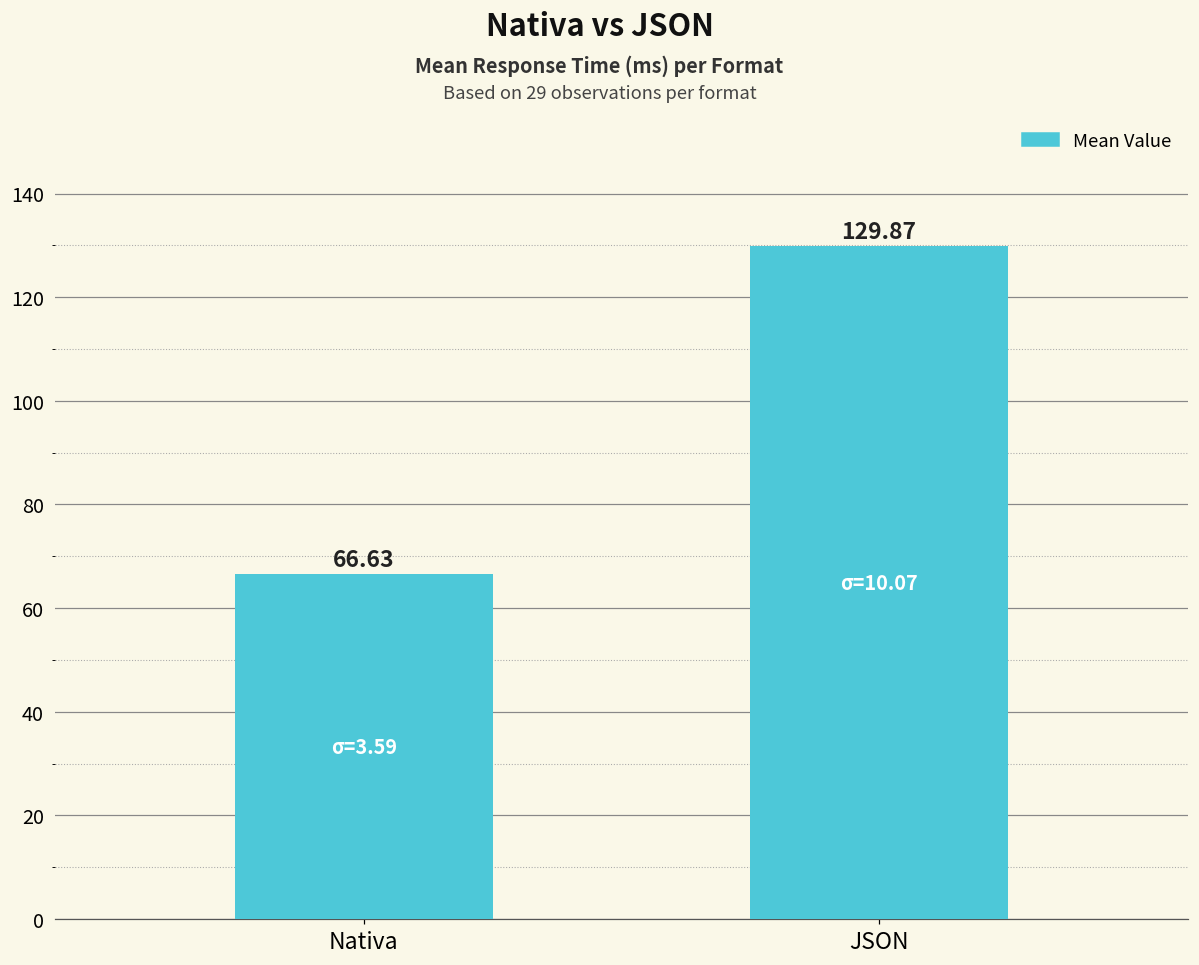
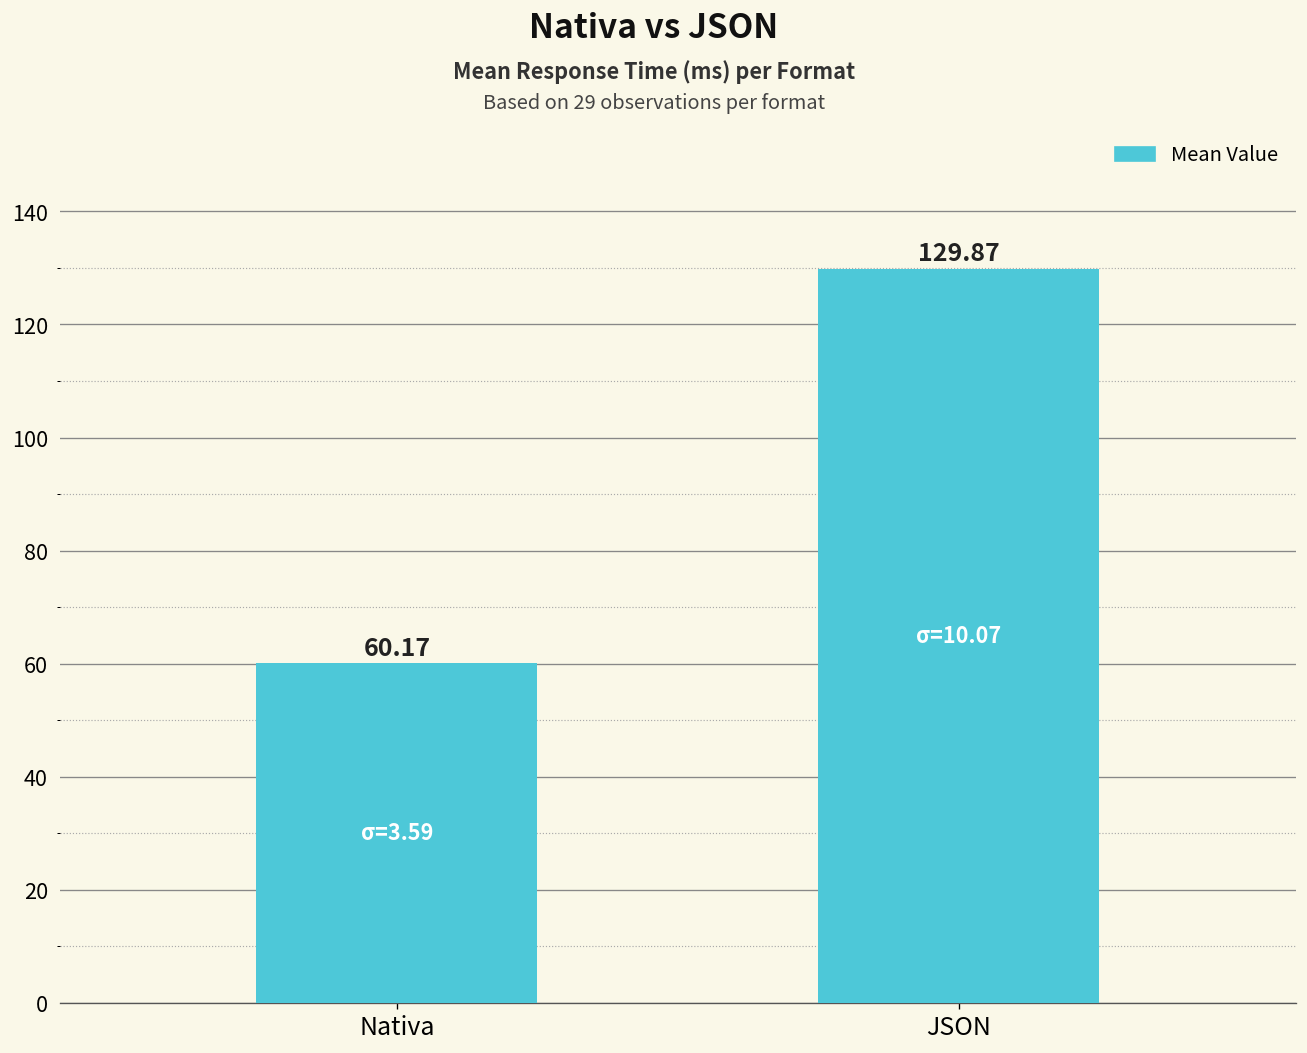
Nativa: 66.63 -> 60.17
